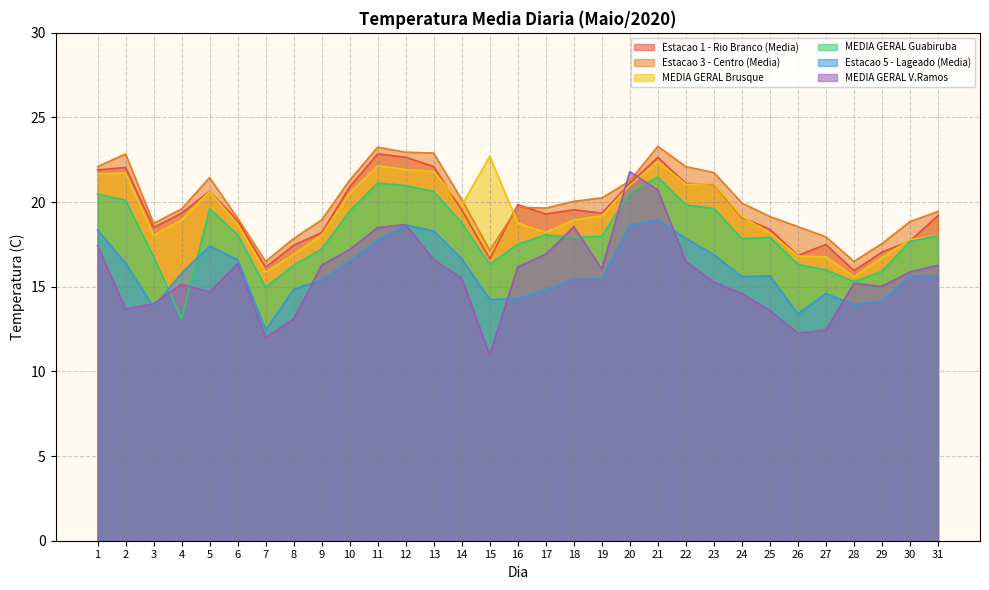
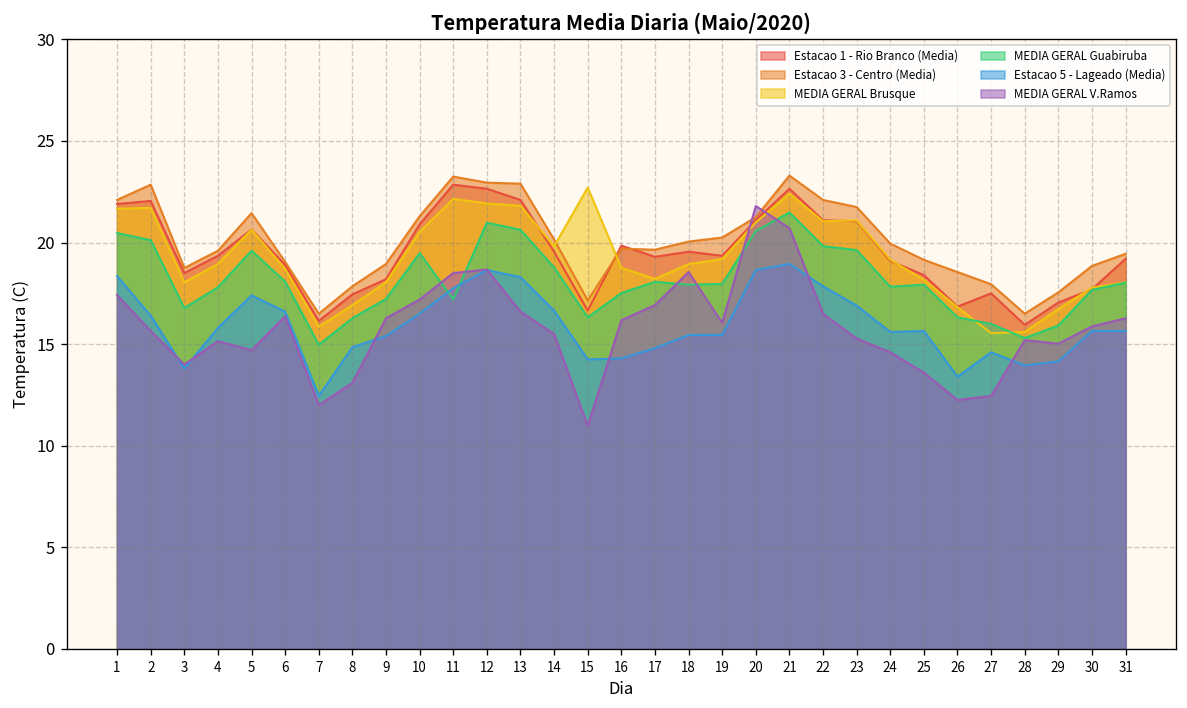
MEDIA GERAL V.Ramos, 2: 13.7 -> 15.7
MEDIA GERAL Guabiruba, 4: 13.1 -> 17.8
MEDIA GERAL Guabiruba, 11: 21.1 -> 17.2
MEDIA GERAL Brusque, 27: 16.8 -> 15.5
